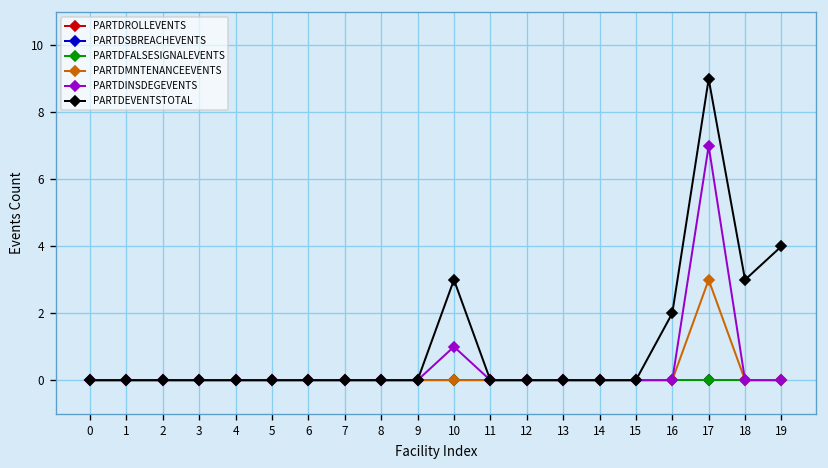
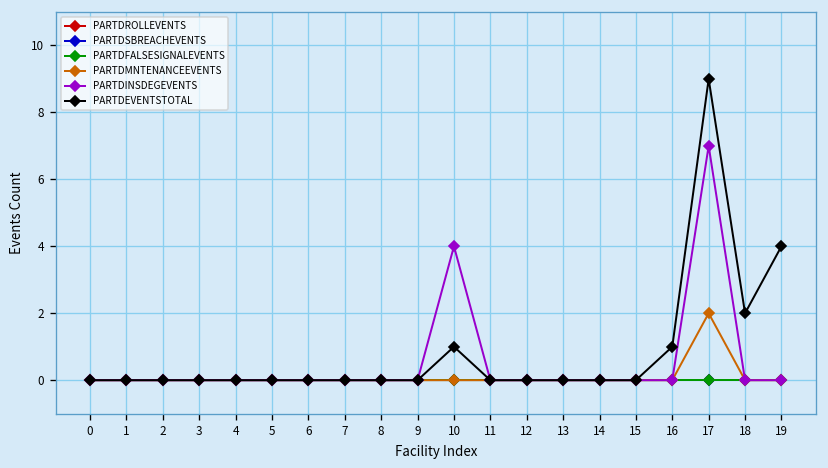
PARTDINSDEGEVENTS, 10: 1 -> 4
PARTDEVENTSTOTAL, 10: 3 -> 1
PARTDEVENTSTOTAL, 16: 2 -> 1
PARTDMNTENANCEEVENTS, 17: 3 -> 2
PARTDEVENTSTOTAL, 18: 3 -> 2
